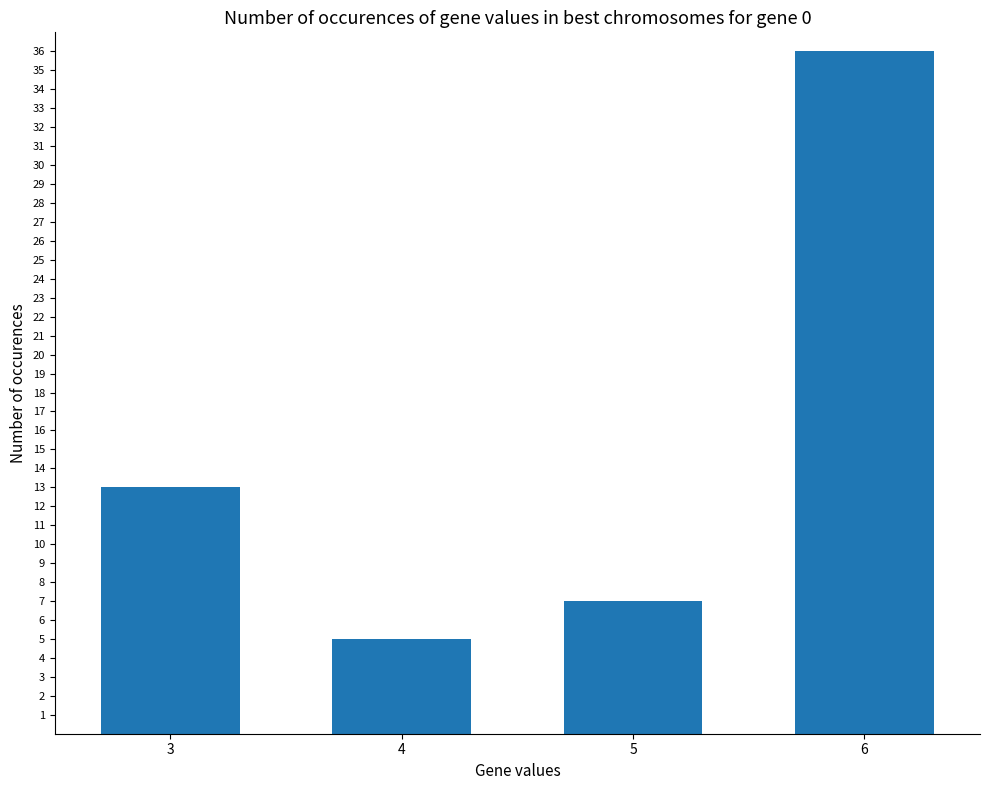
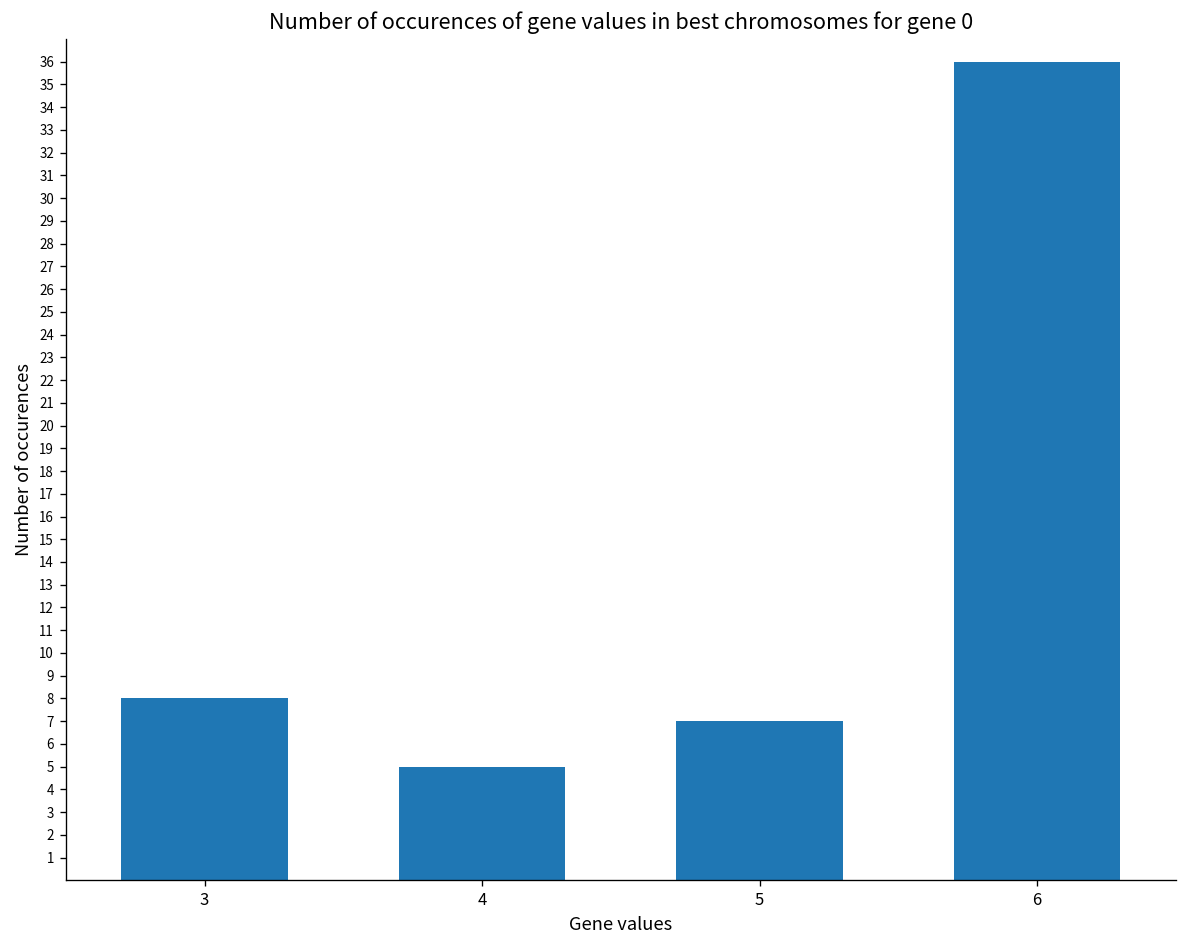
3: 13 -> 8
